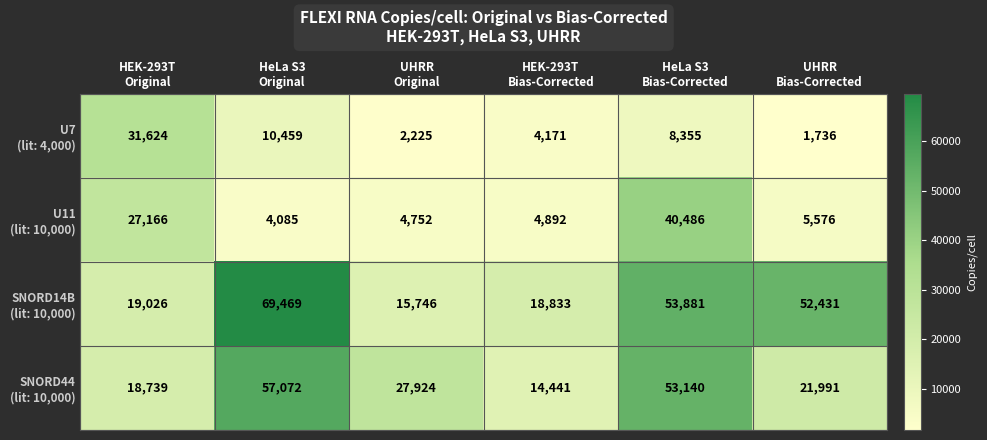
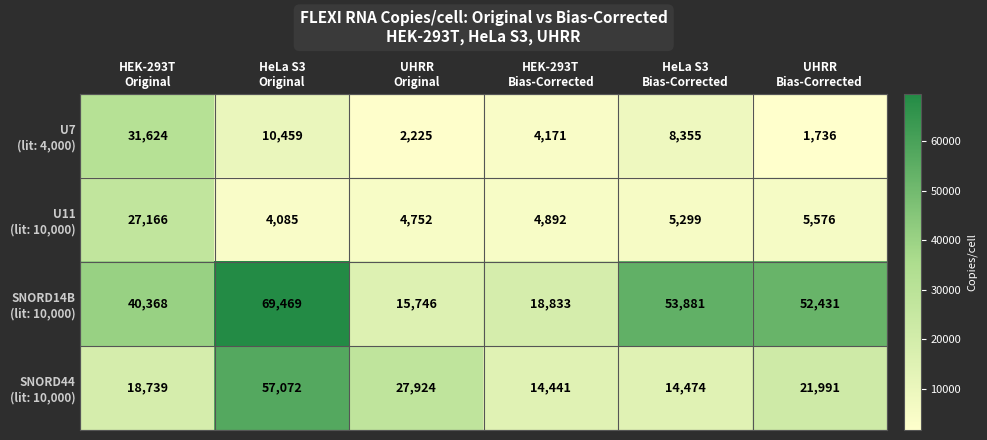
U11 (lit: 10,000), HeLa S3 Bias-Corrected: 40,486 -> 5,299
SNORD14B (lit: 10,000), HEK-293T Original: 19,026 -> 40,368
SNORD44 (lit: 10,000), HeLa S3 Bias-Corrected: 53,140 -> 14,474
